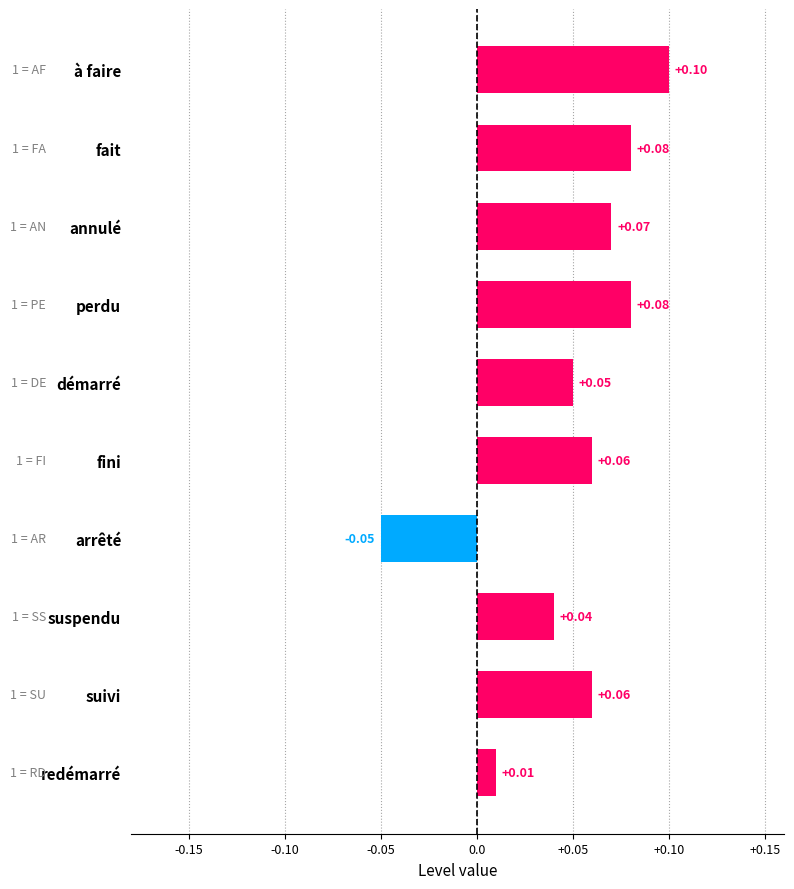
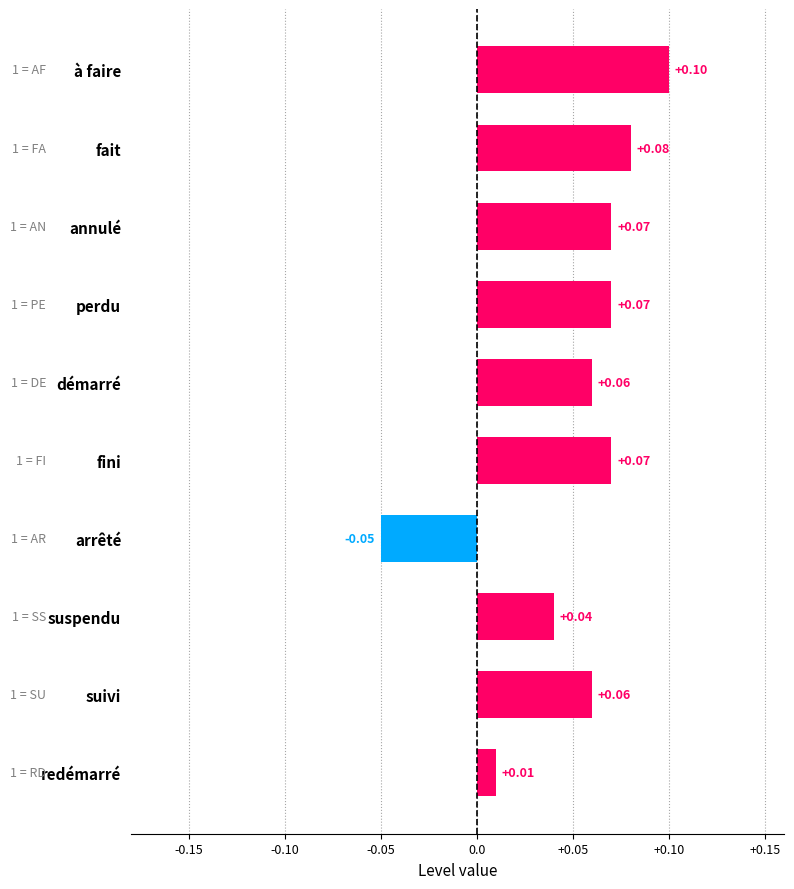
perdu: +0.08 -> +0.07
démarré: +0.05 -> +0.06
fini: +0.06 -> +0.07
